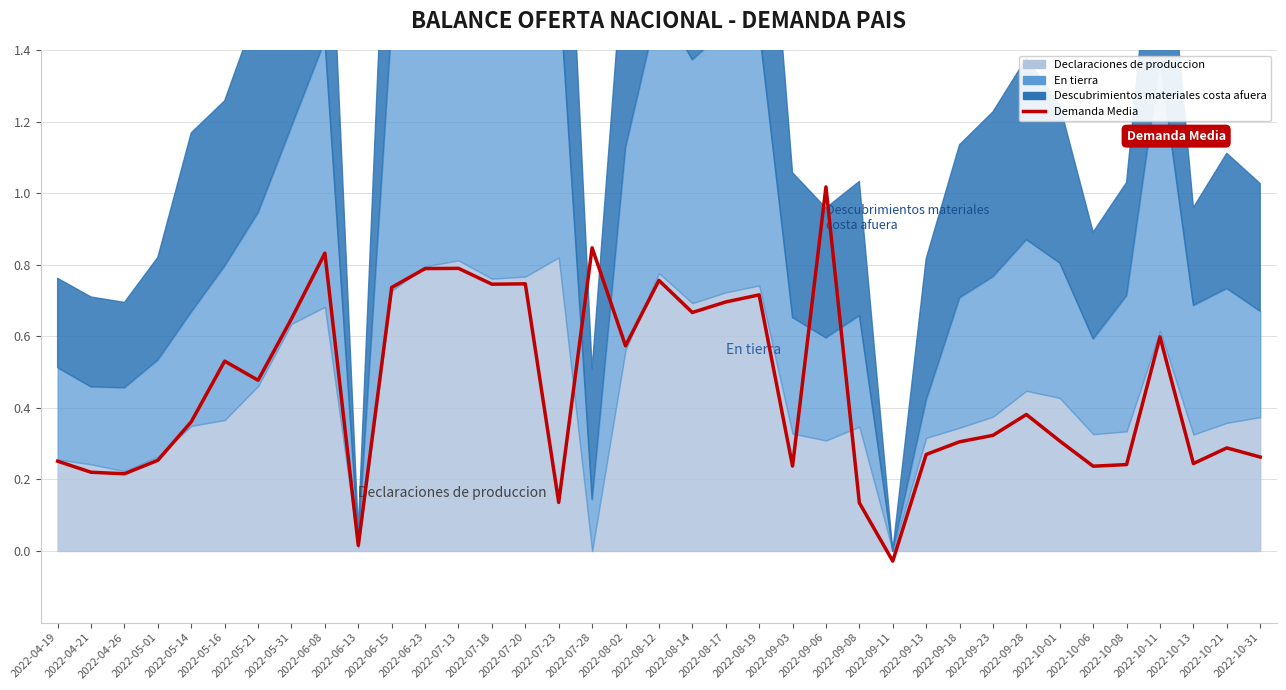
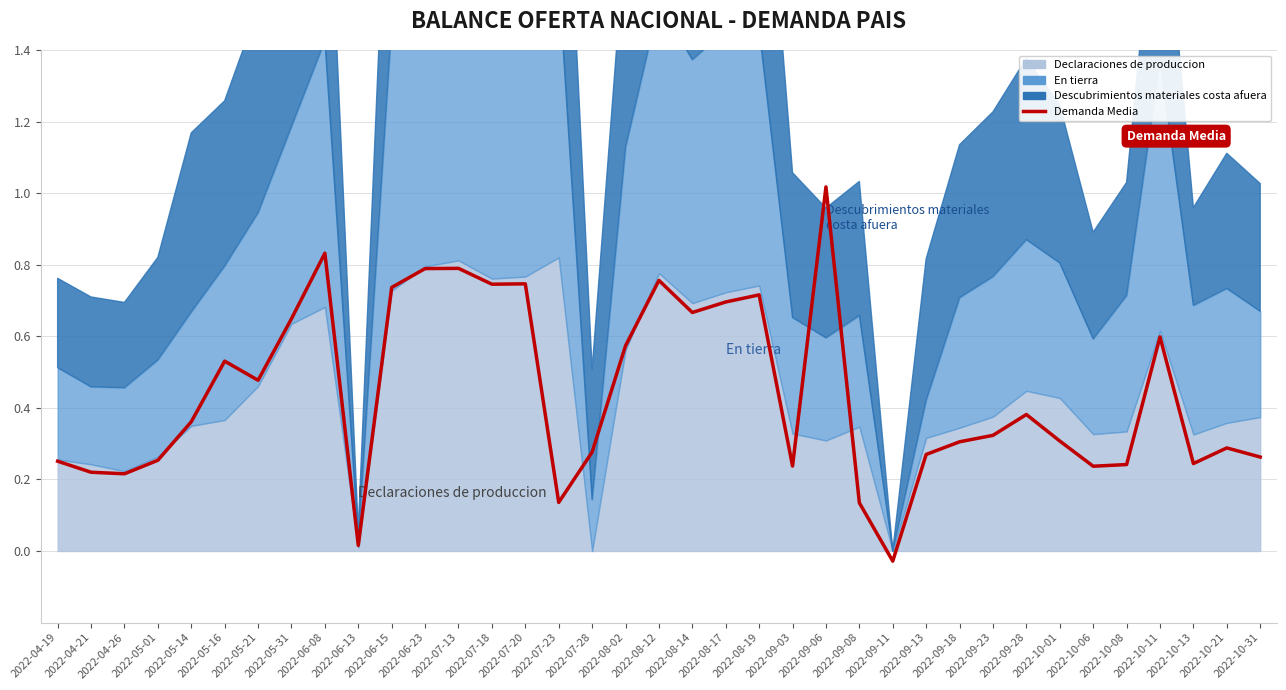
Demanda Media, 2022-07-28: 0.85 -> 0.28
